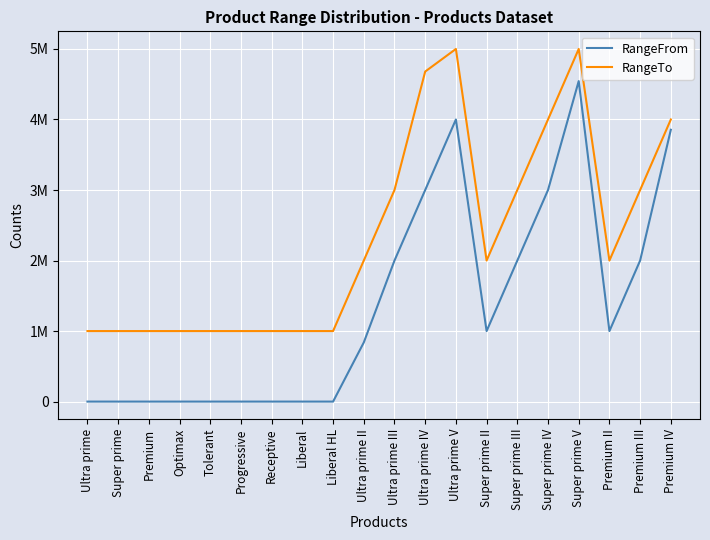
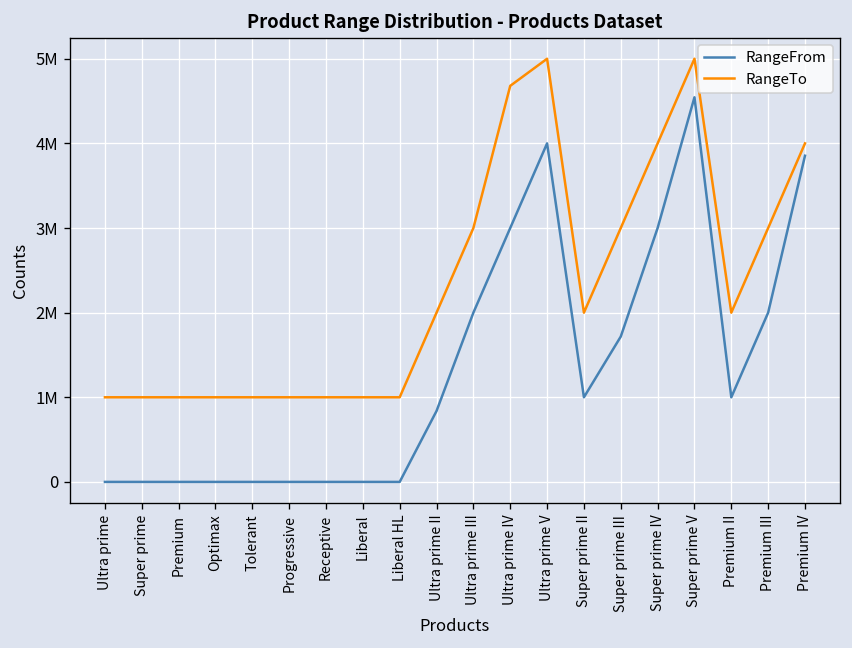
RangeFrom, Super prime III: 2000000 -> 1700000
